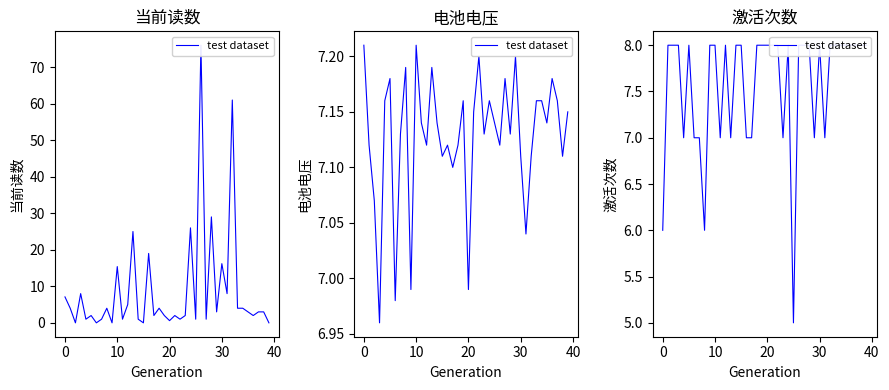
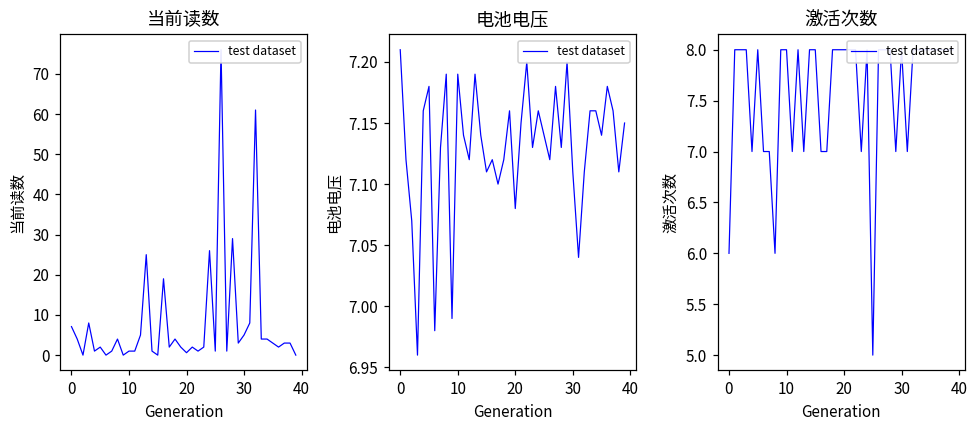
当前读数, 10: 15 -> 1
当前读数, 30: 16 -> 5
电池电压, 10: 7.21 -> 7.19
电池电压, 20: 6.99 -> 7.08
